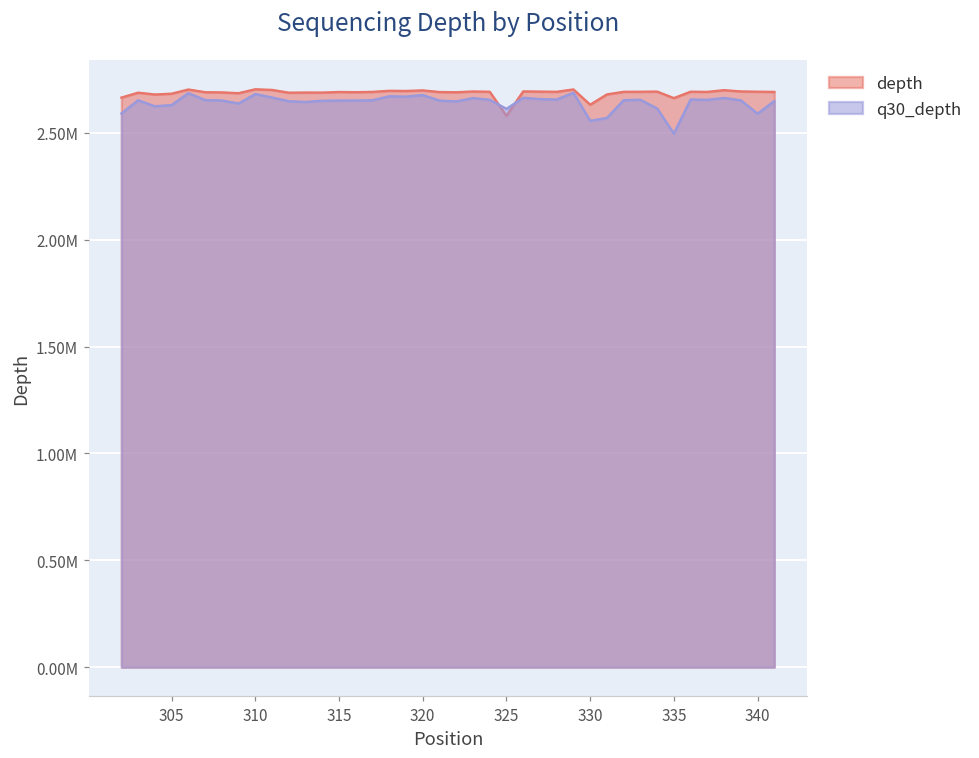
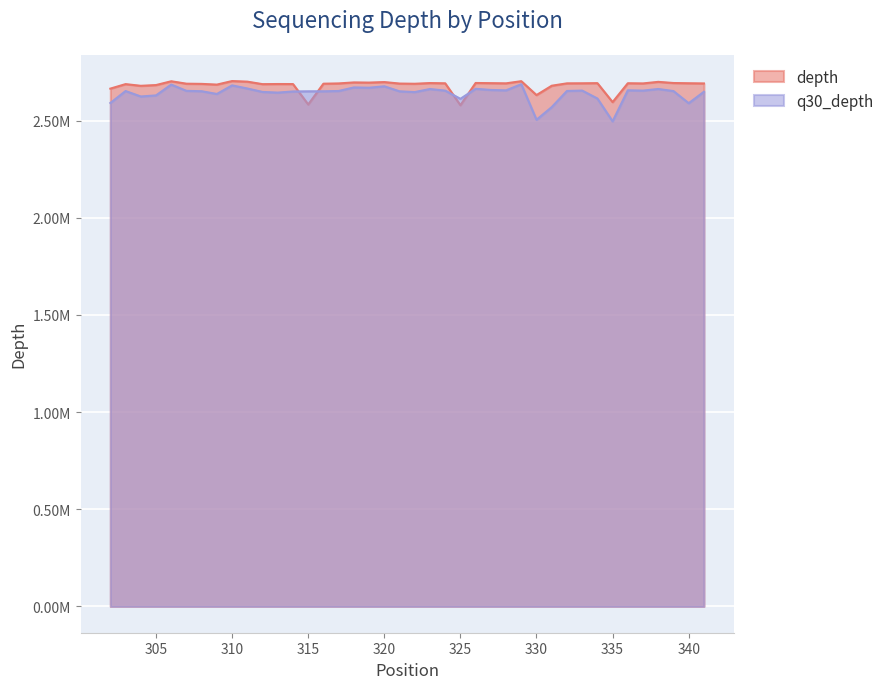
depth, 315: 2690000 -> 2580000
q30_depth, 330: 2560000 -> 2500000
depth, 335: 2660000 -> 2600000
